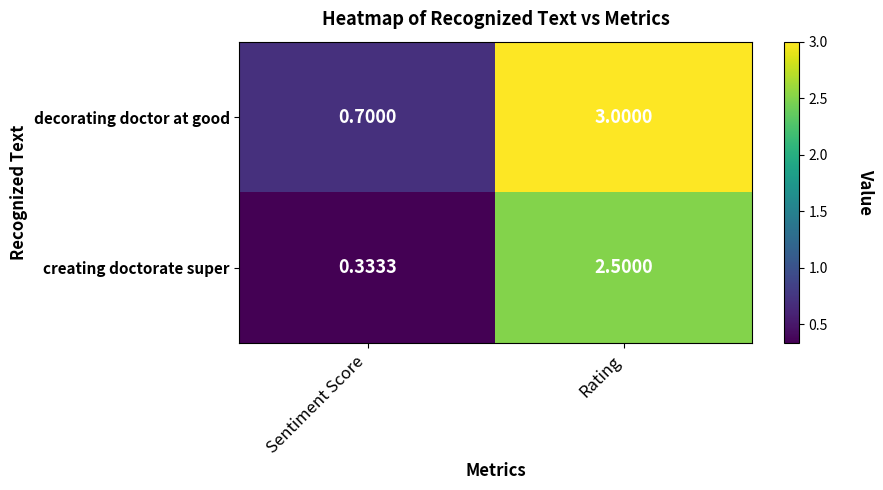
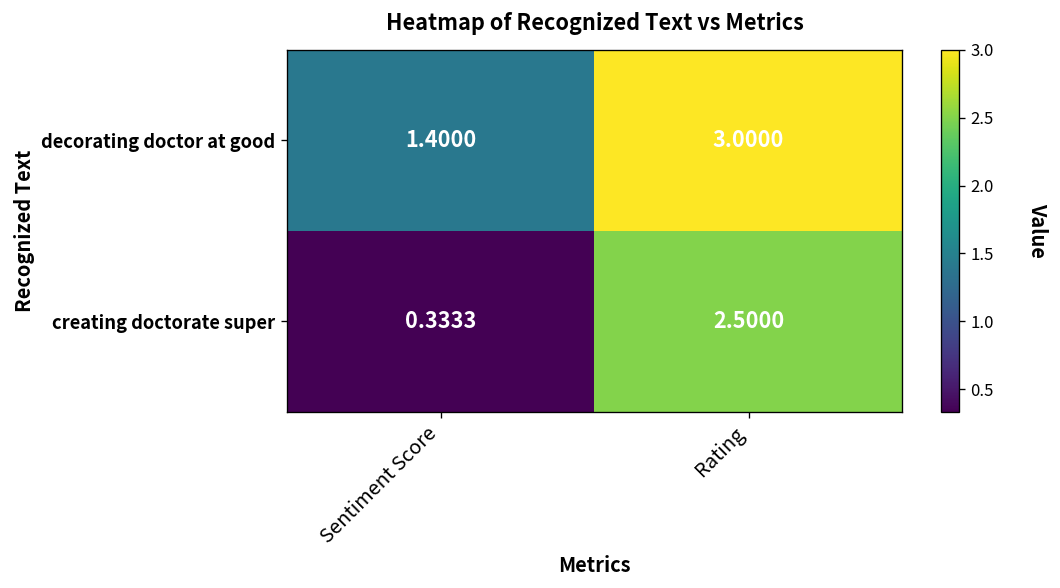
decorating doctor at good, Sentiment Score: 0.7000 -> 1.4000
